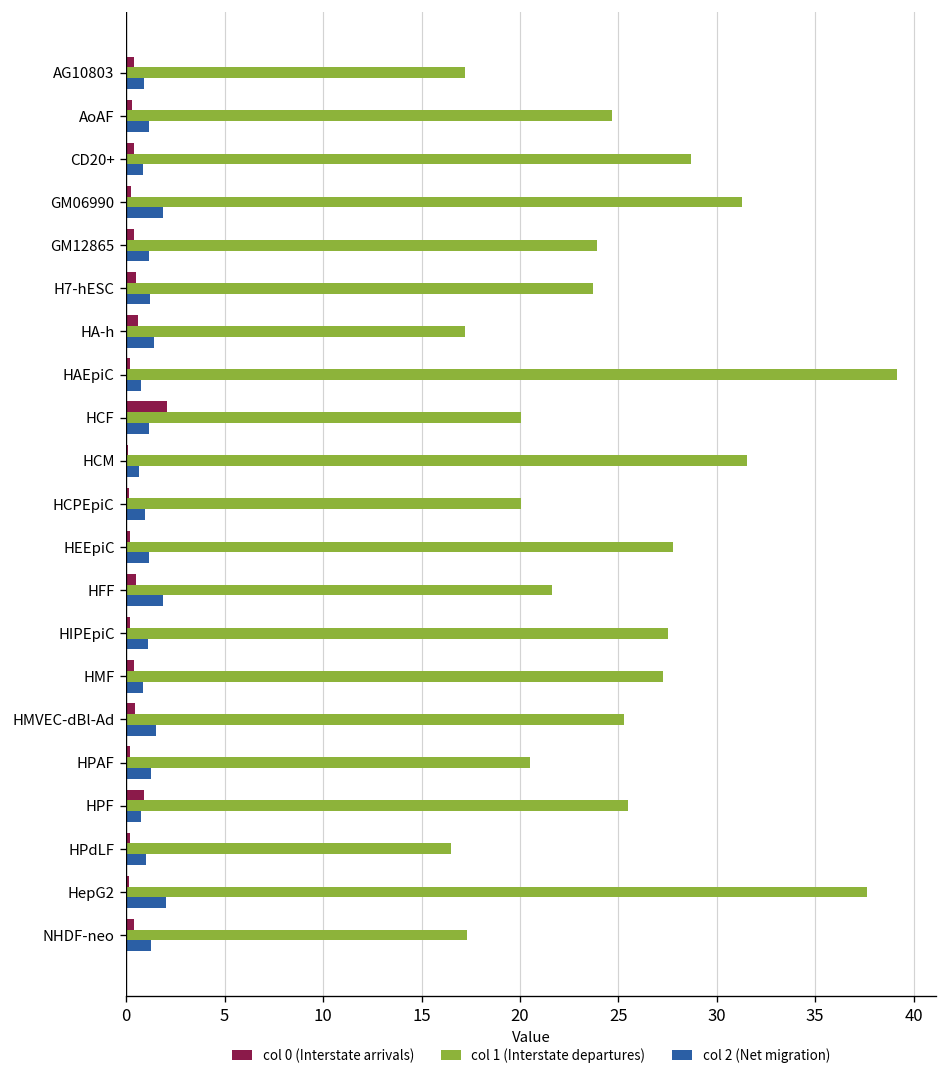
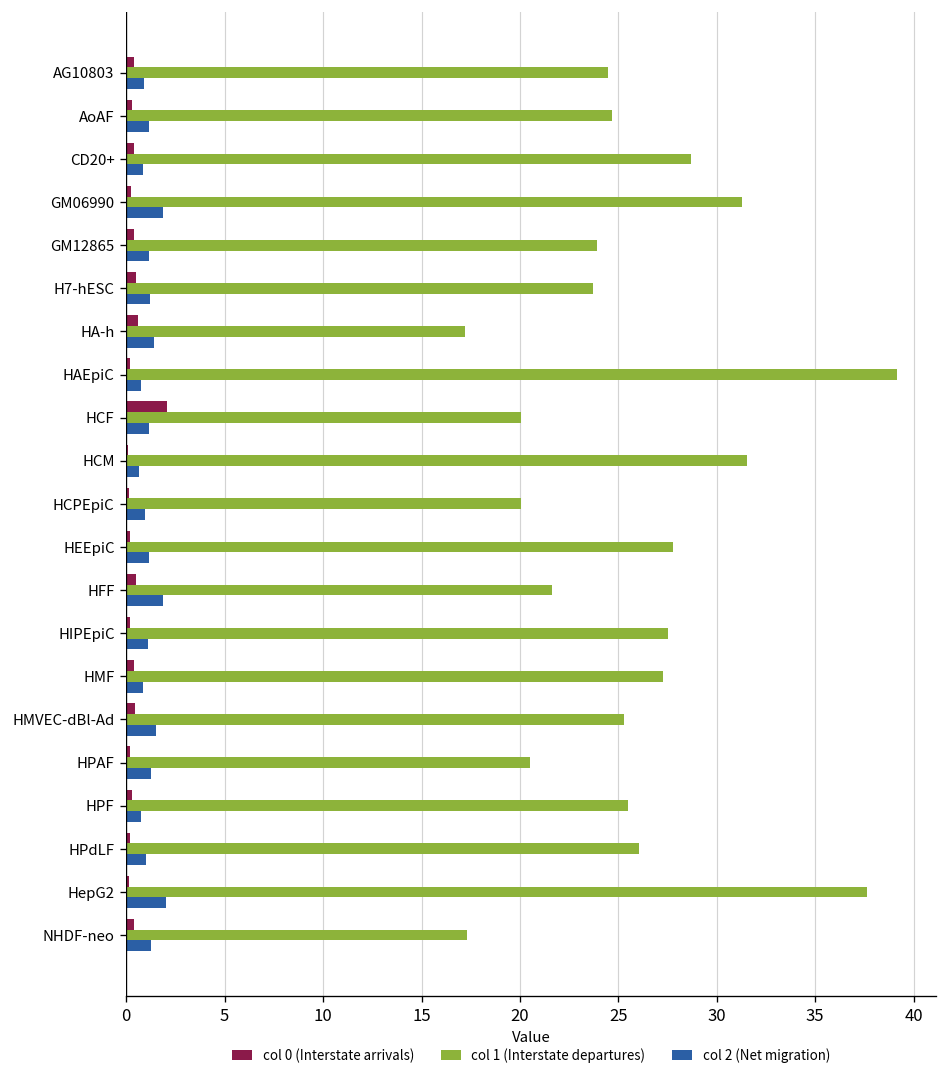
col 1 (Interstate departures), AG10803: 17.2 -> 24.5
col 0 (Interstate arrivals), HPF: 0.9 -> 0.3
col 1 (Interstate departures), HPdLF: 16.5 -> 26.0
